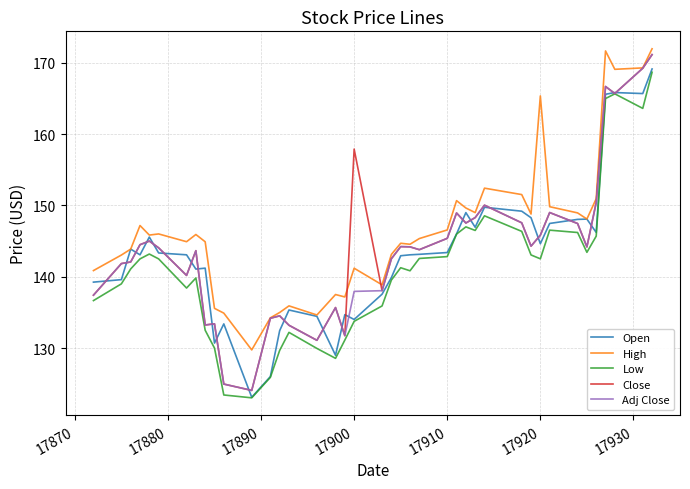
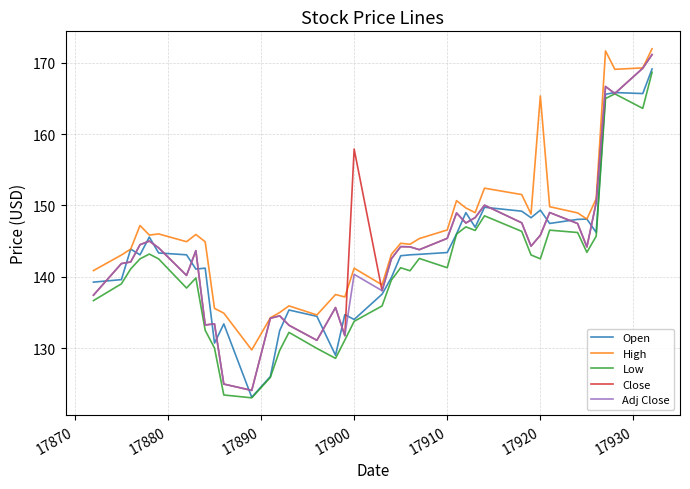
Adj Close, 17900: 138 -> 140
Low, 17910: 143 -> 141
Open, 17920: 145 -> 149
